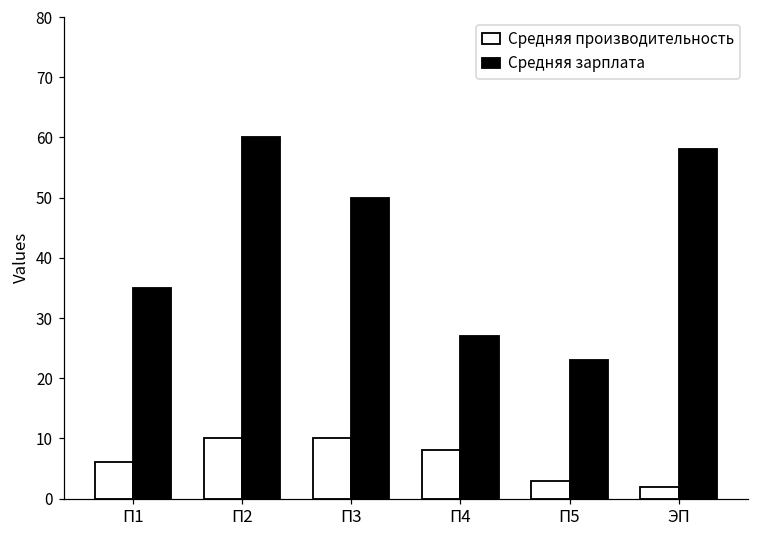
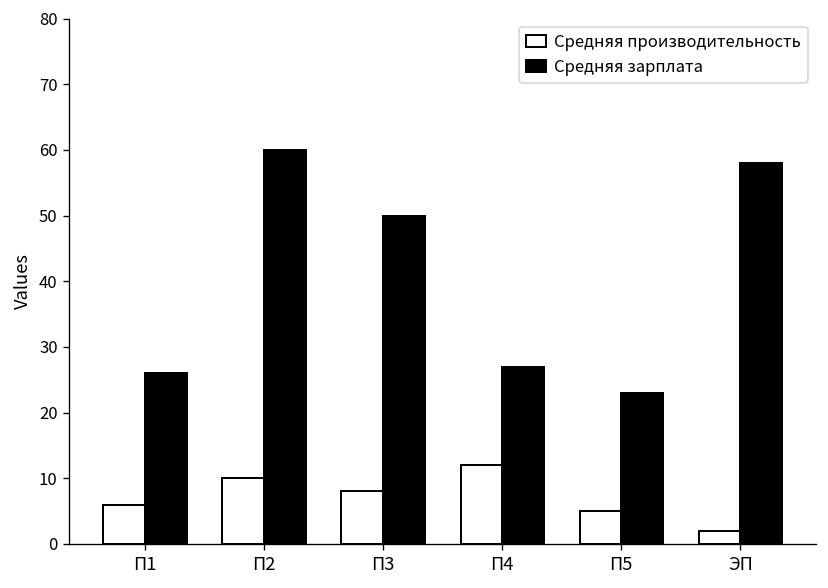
Средняя зарплата, П1: 35 -> 26
Средняя производительность, П3: 10 -> 8
Средняя производительность, П4: 8 -> 12
Средняя производительность, П5: 3 -> 5
